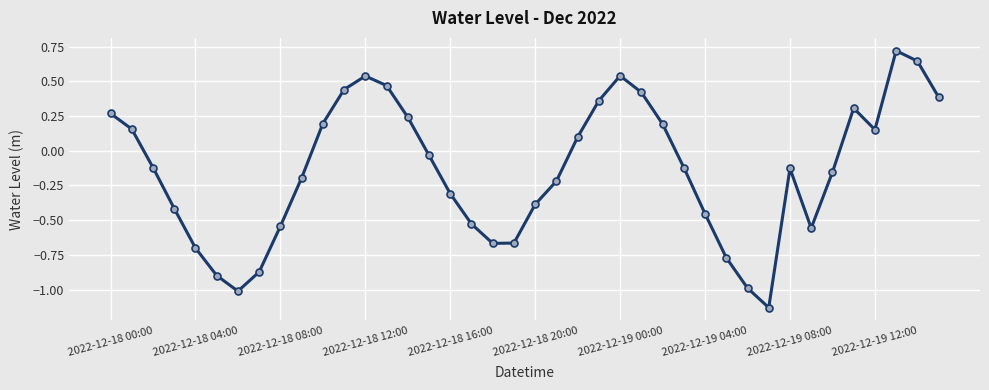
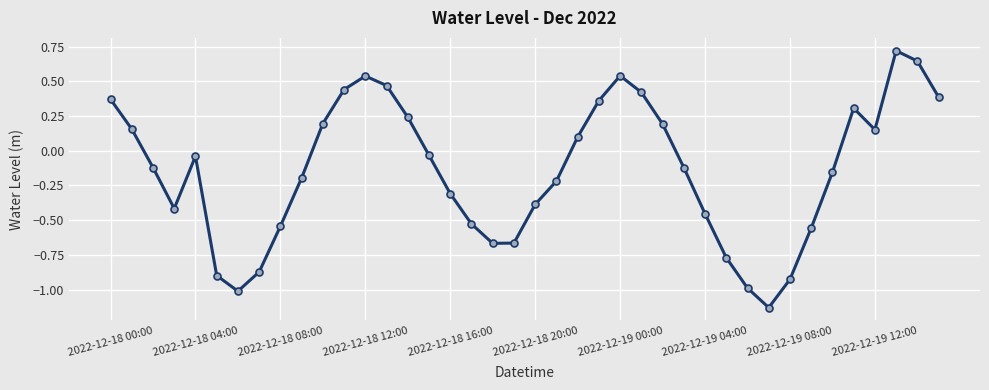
2022-12-18 00:00: 0.27 -> 0.37
2022-12-18 04:00: -0.70 -> -0.04
2022-12-19 08:00: -0.13 -> -0.93
